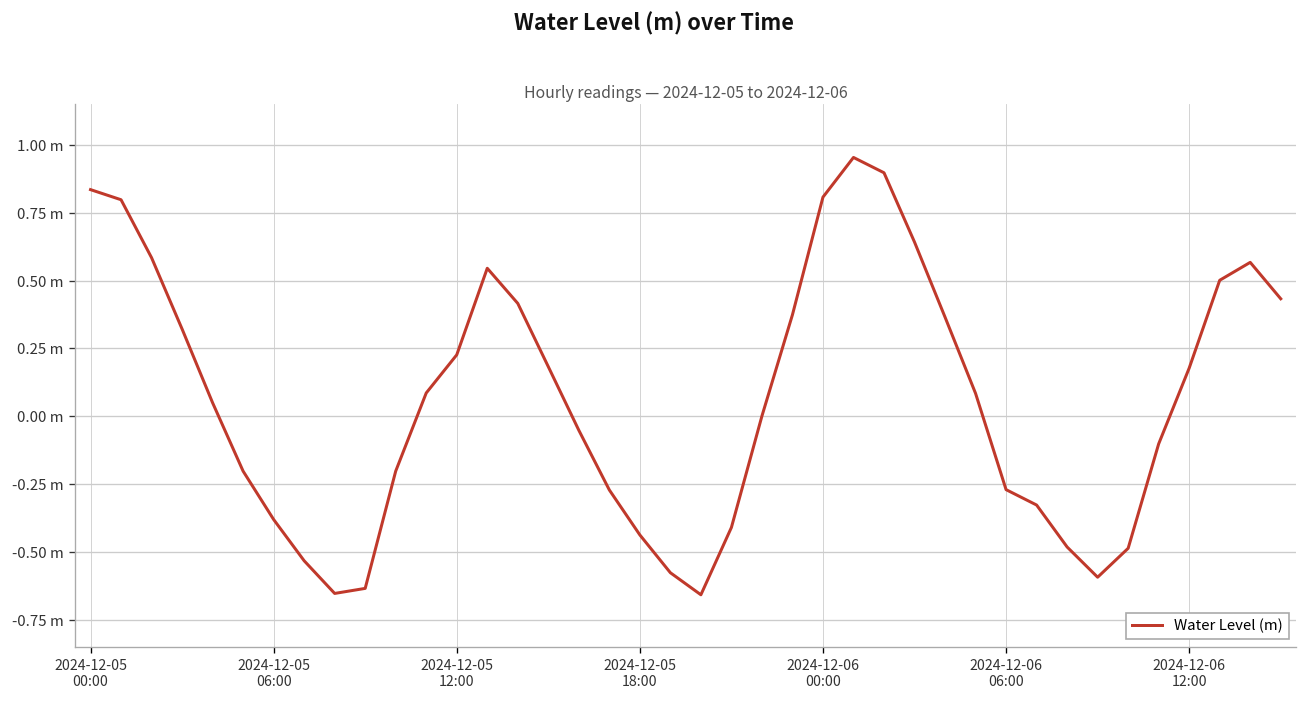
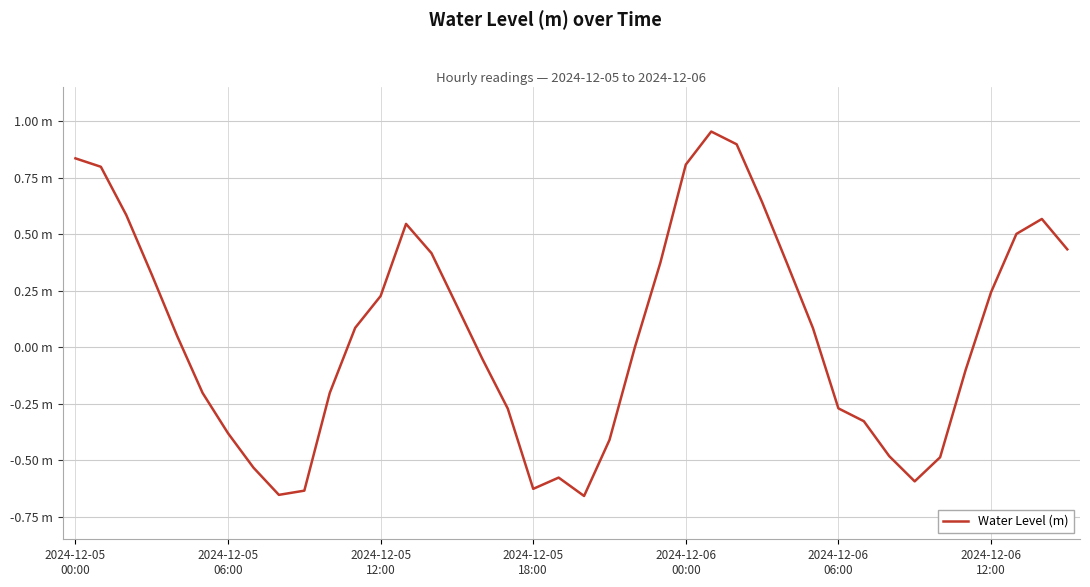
2024-12-05 18:00: -0.44 m -> -0.63 m
2024-12-06 12:00: 0.18 m -> 0.24 m
